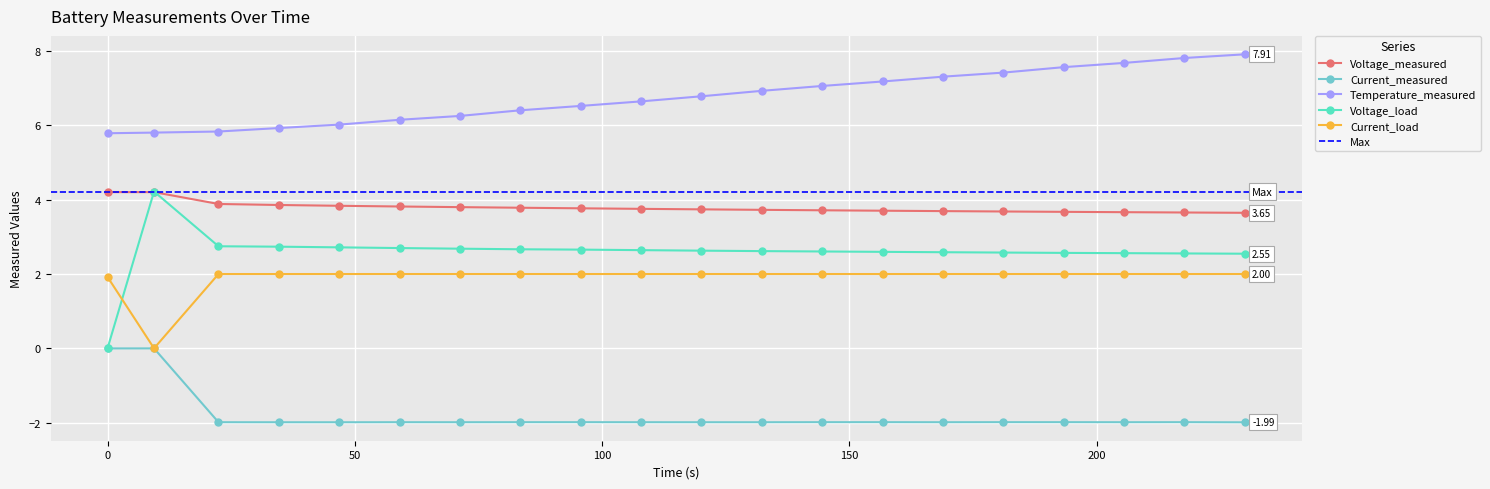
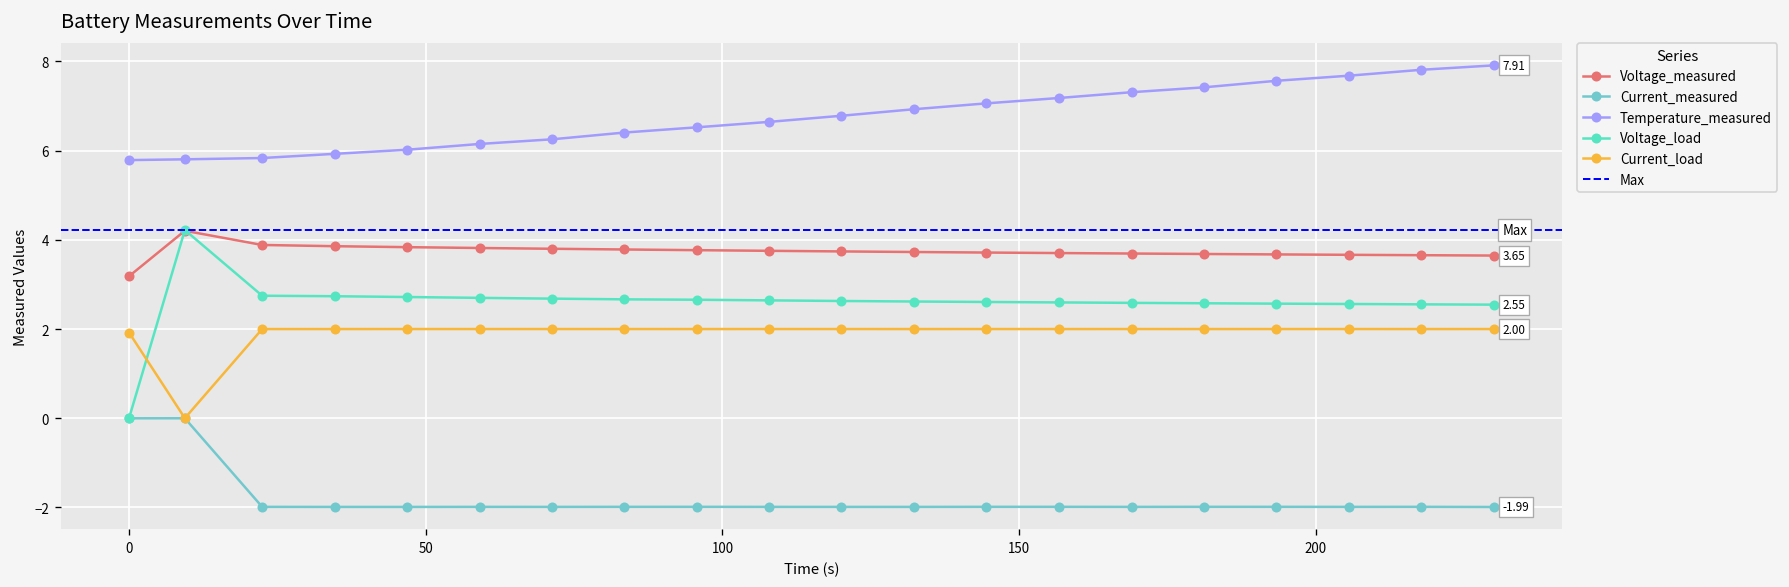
Voltage_measured, 0: 4.2 -> 3.2
